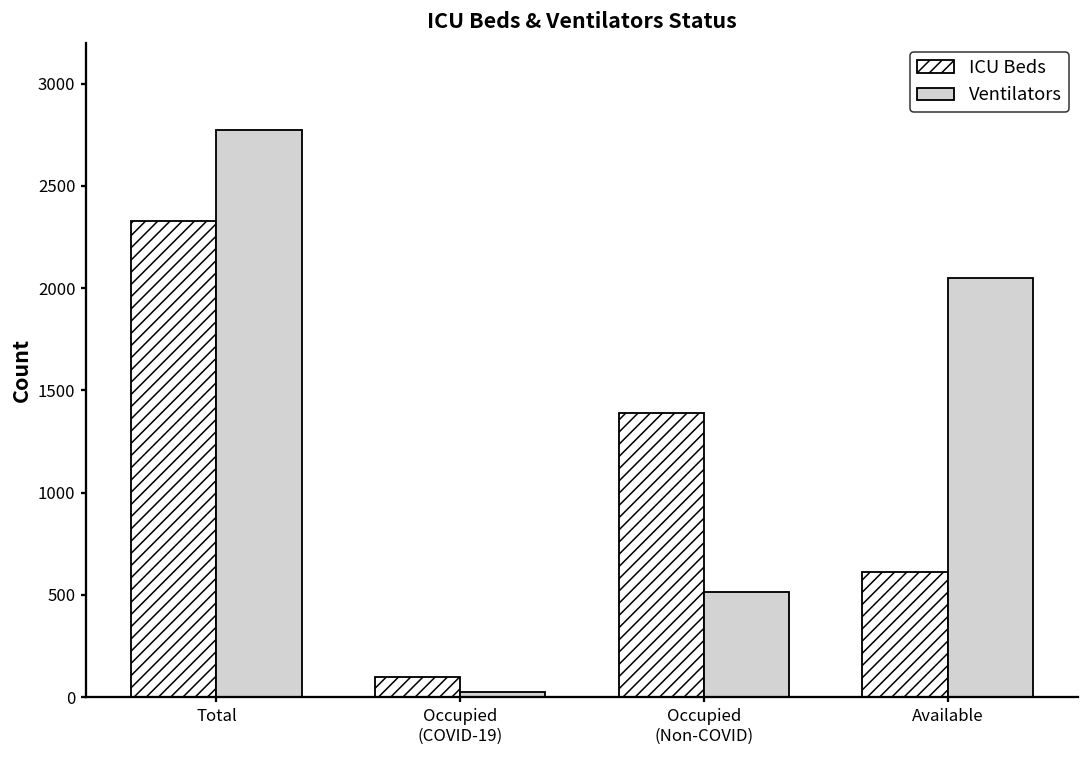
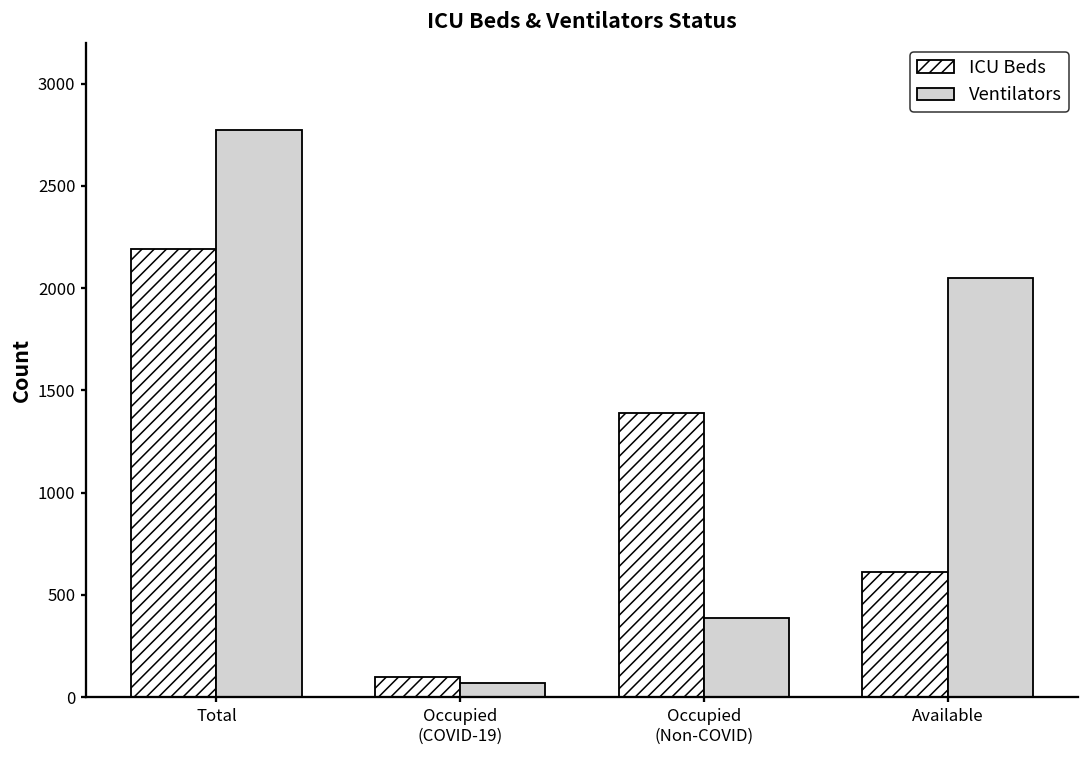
ICU Beds, Total: 2330 -> 2190
Ventilators, Occupied (COVID-19): 30 -> 70
Ventilators, Occupied (Non-COVID): 510 -> 390
